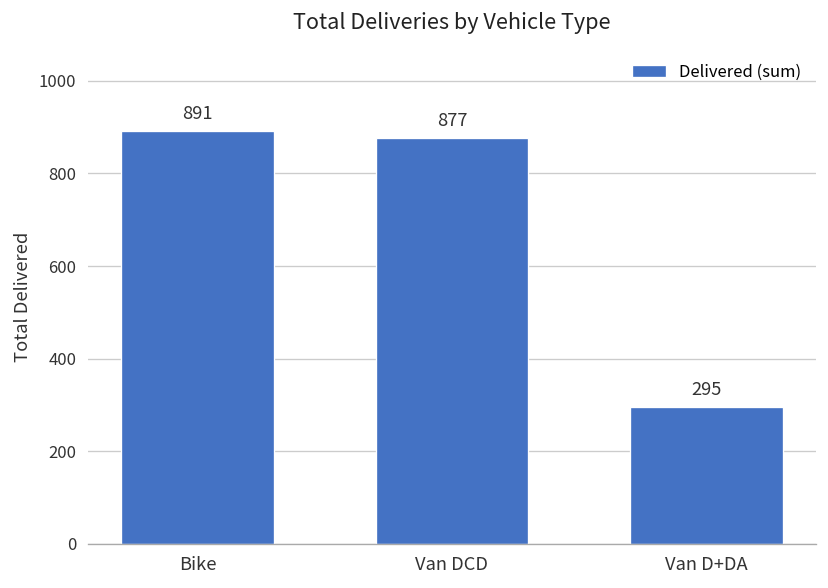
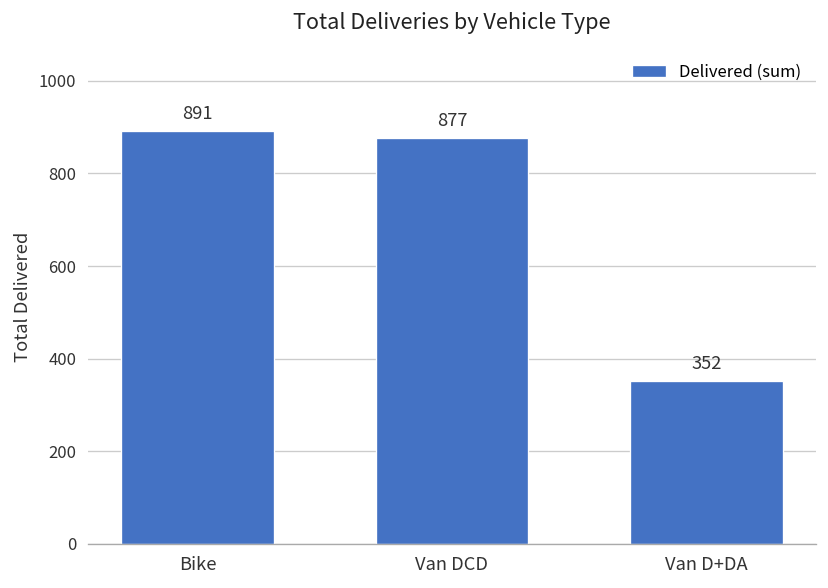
Van D+DA: 295 -> 352
